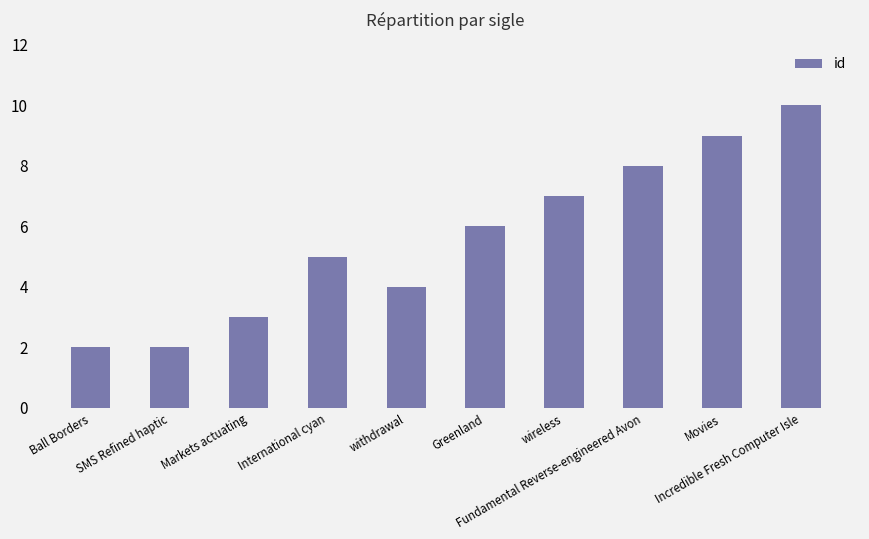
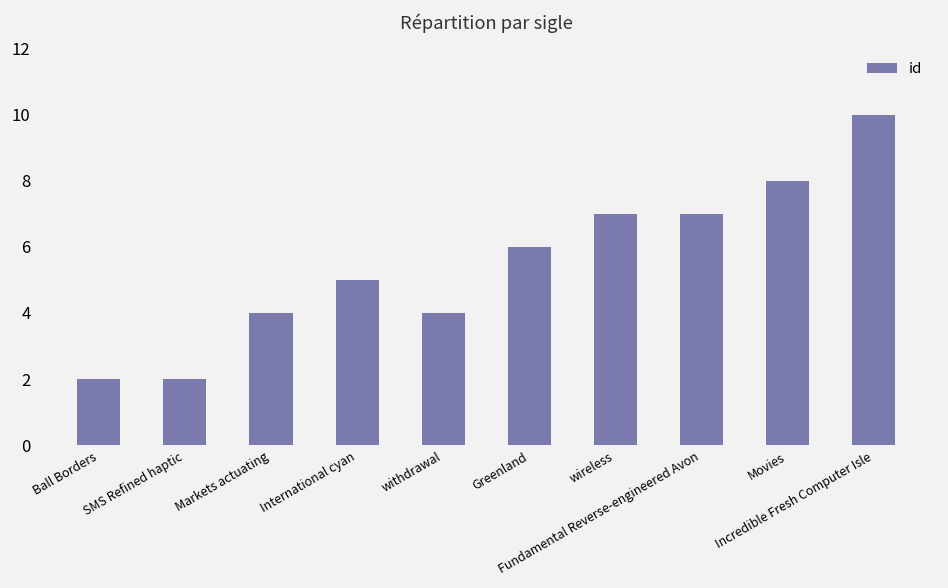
Markets actuating: 3 -> 4
Fundamental Reverse-engineered Avon: 8 -> 7
Movies: 9 -> 8
